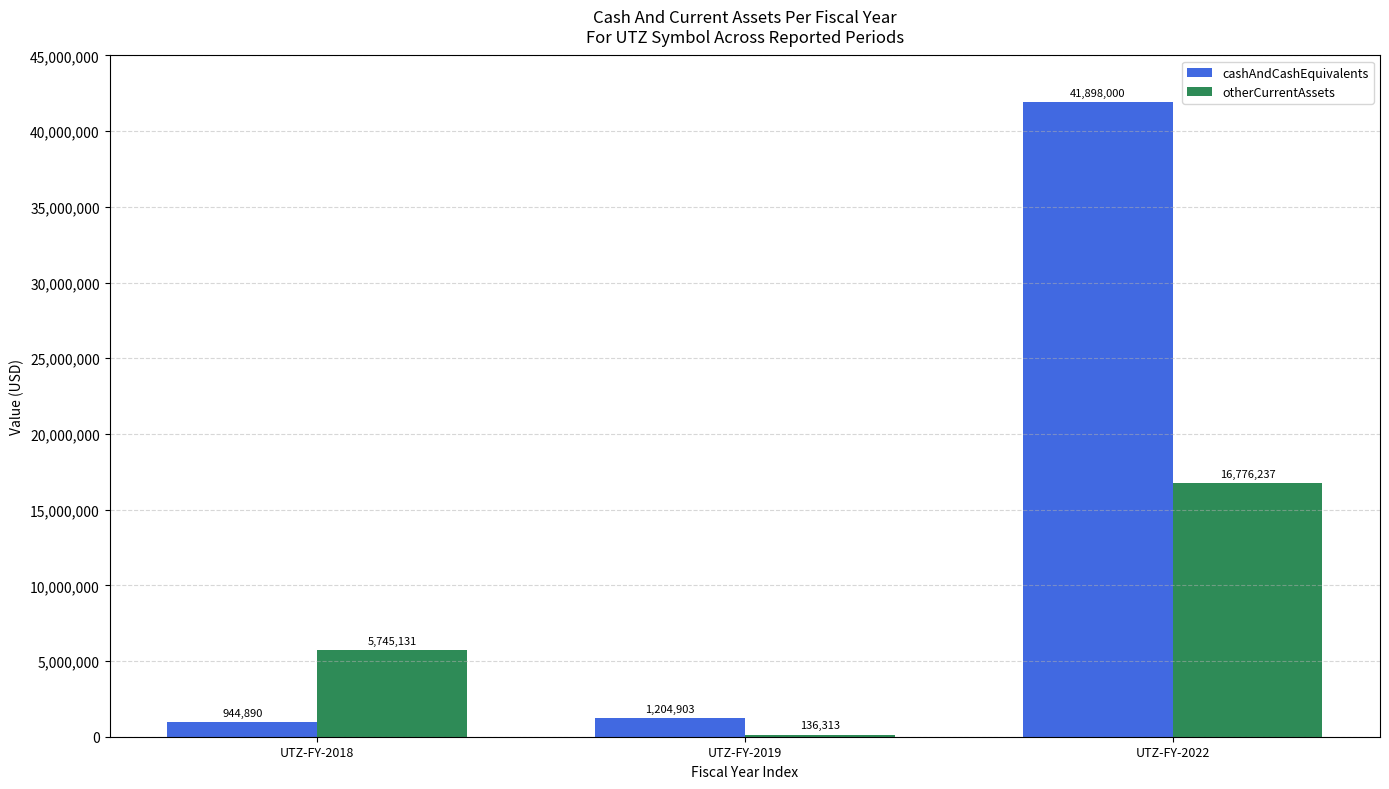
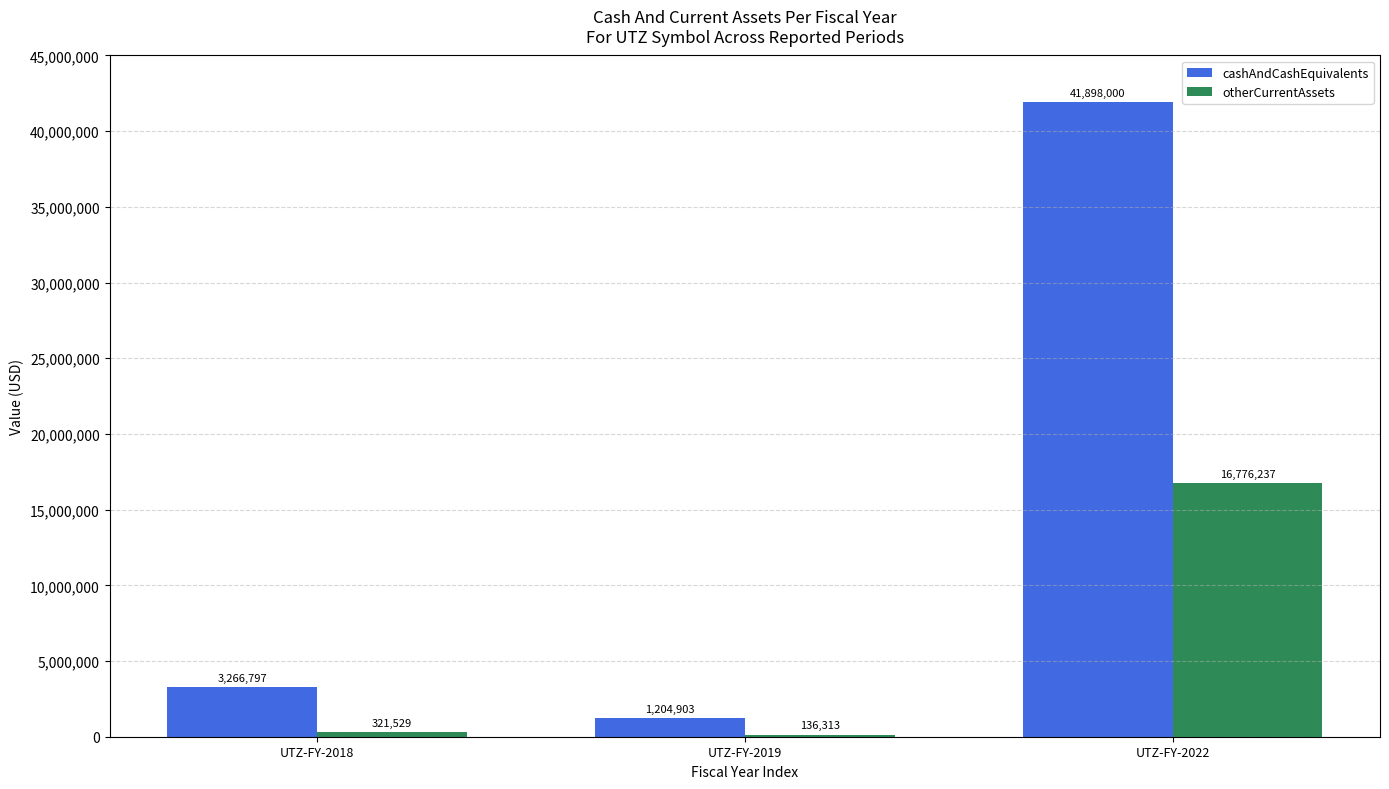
cashAndCashEquivalents, UTZ-FY-2018: 944,890 -> 3,266,797
otherCurrentAssets, UTZ-FY-2018: 5,745,131 -> 321,529
